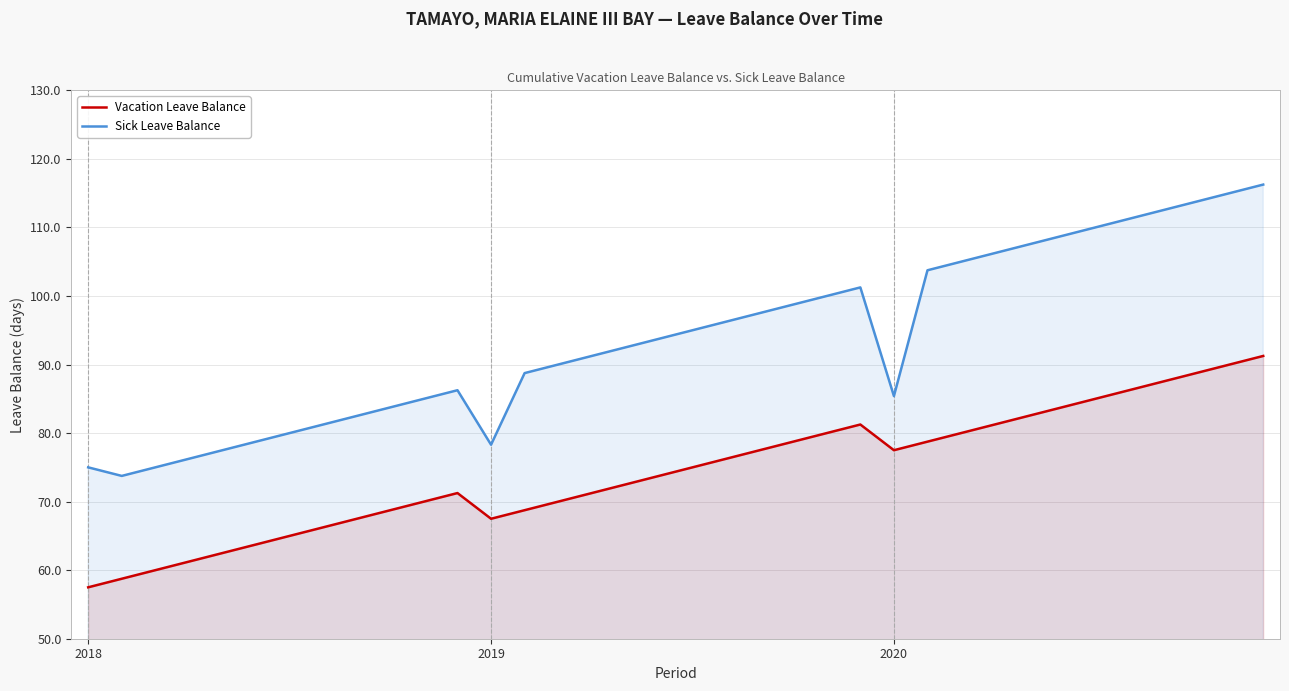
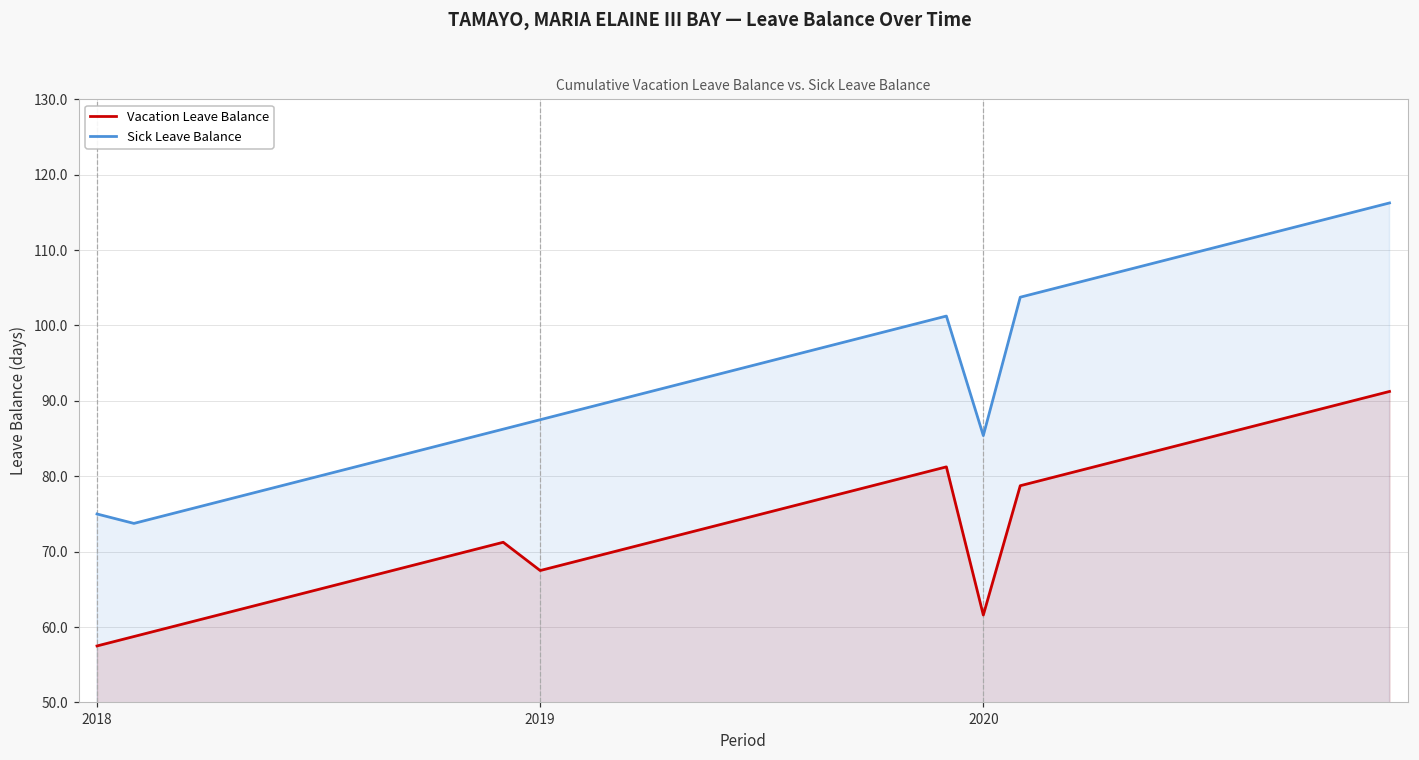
Sick Leave Balance, 2019: 78 -> 88
Vacation Leave Balance, 2020: 78 -> 62
